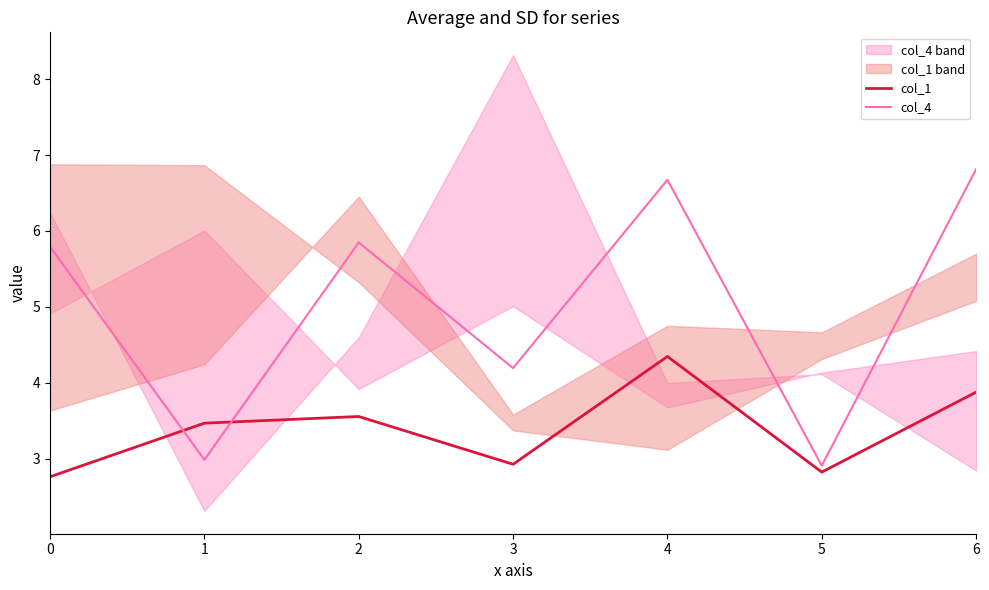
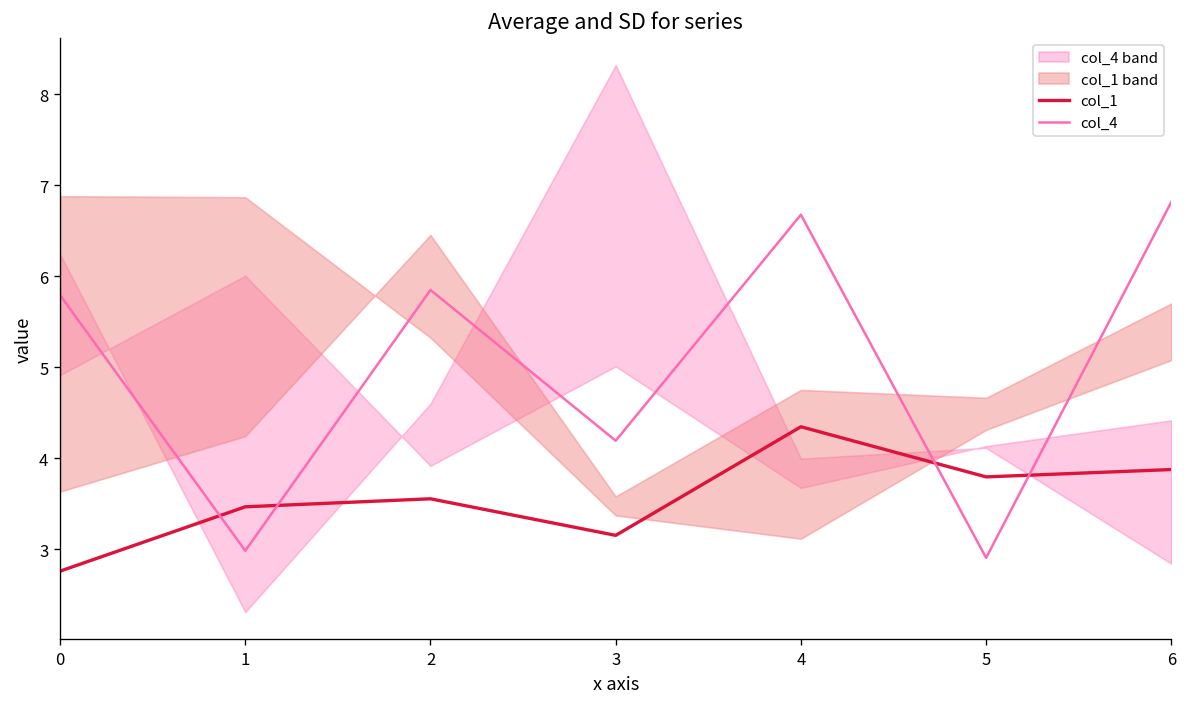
col_1, 3: 2.9 -> 3.2
col_1, 5: 2.8 -> 3.8
